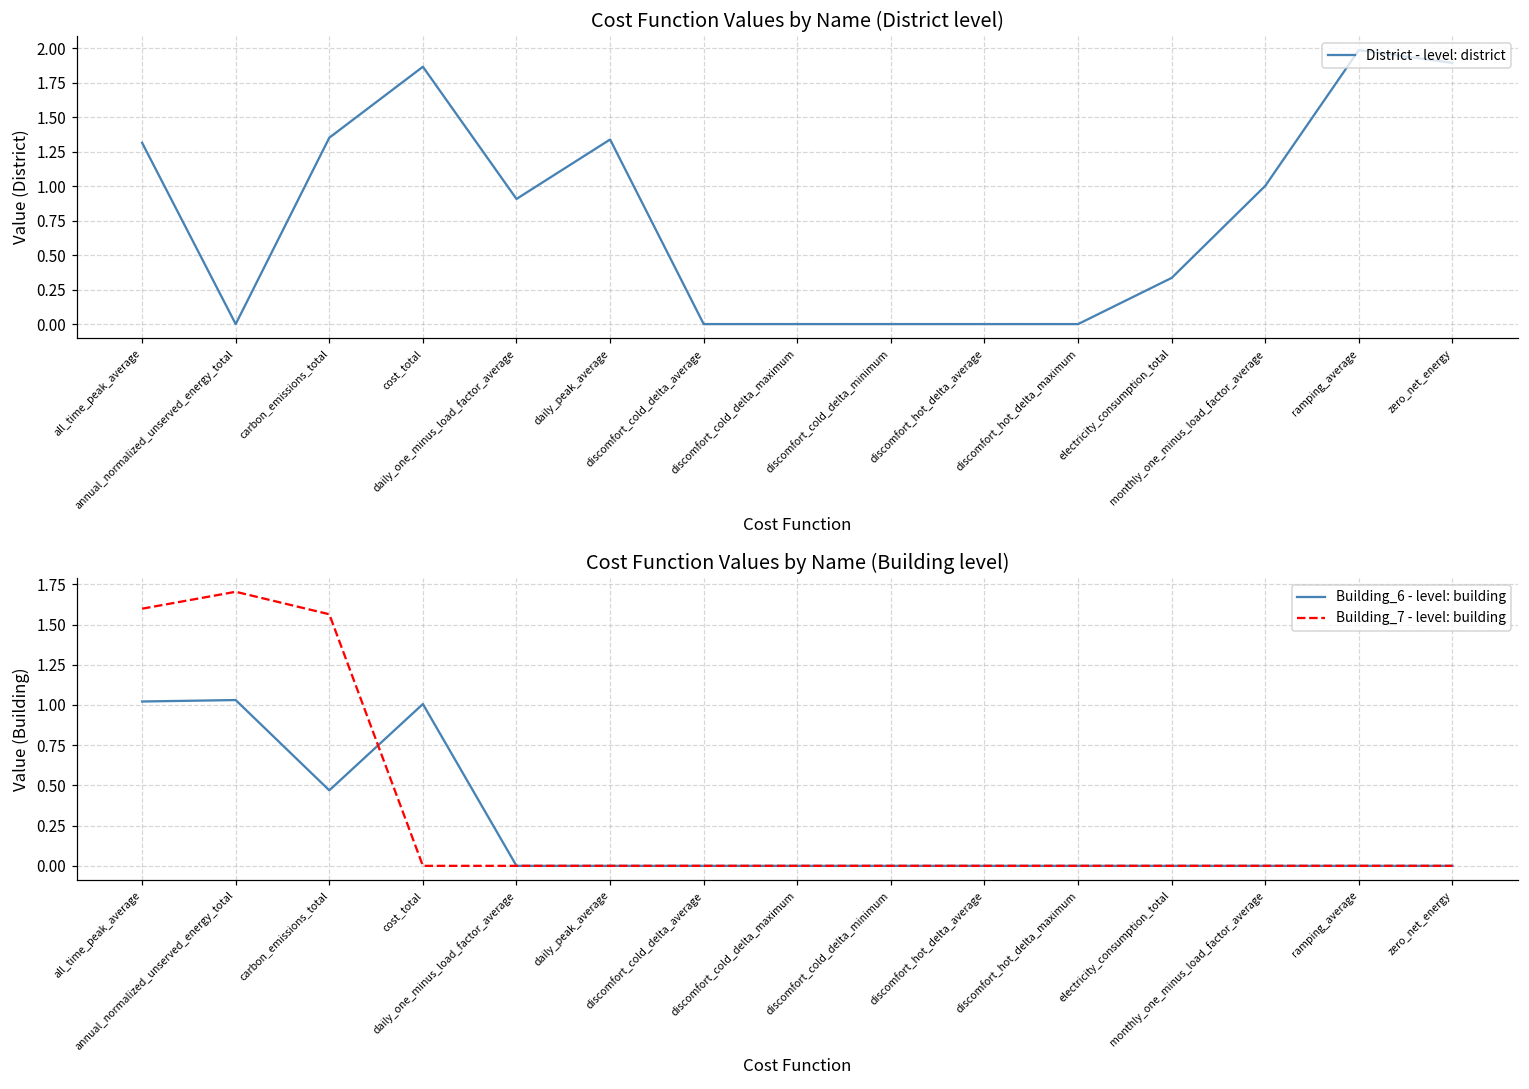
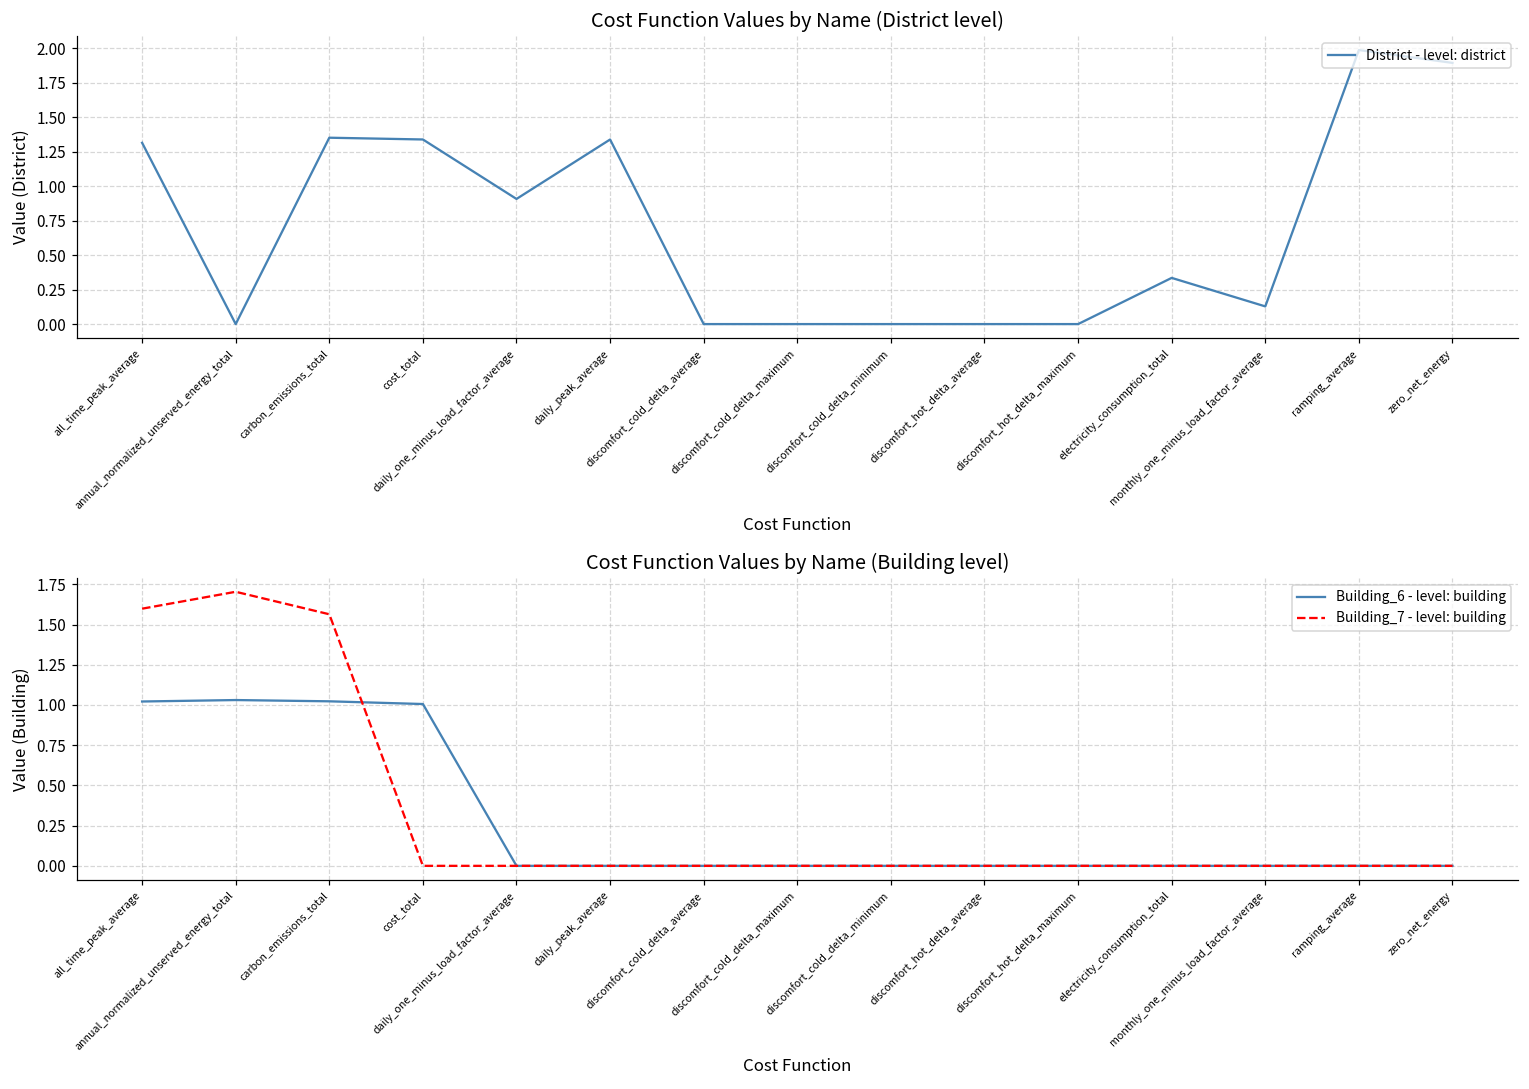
Cost Function Values by Name (District level), cost_total: 1.87 -> 1.34
Cost Function Values by Name (District level), monthly_one_minus_load_factor_average: 1.00 -> 0.13
Cost Function Values by Name (Building level), Building_6 - level: building, carbon_emissions_total: 0.47 -> 1.02
